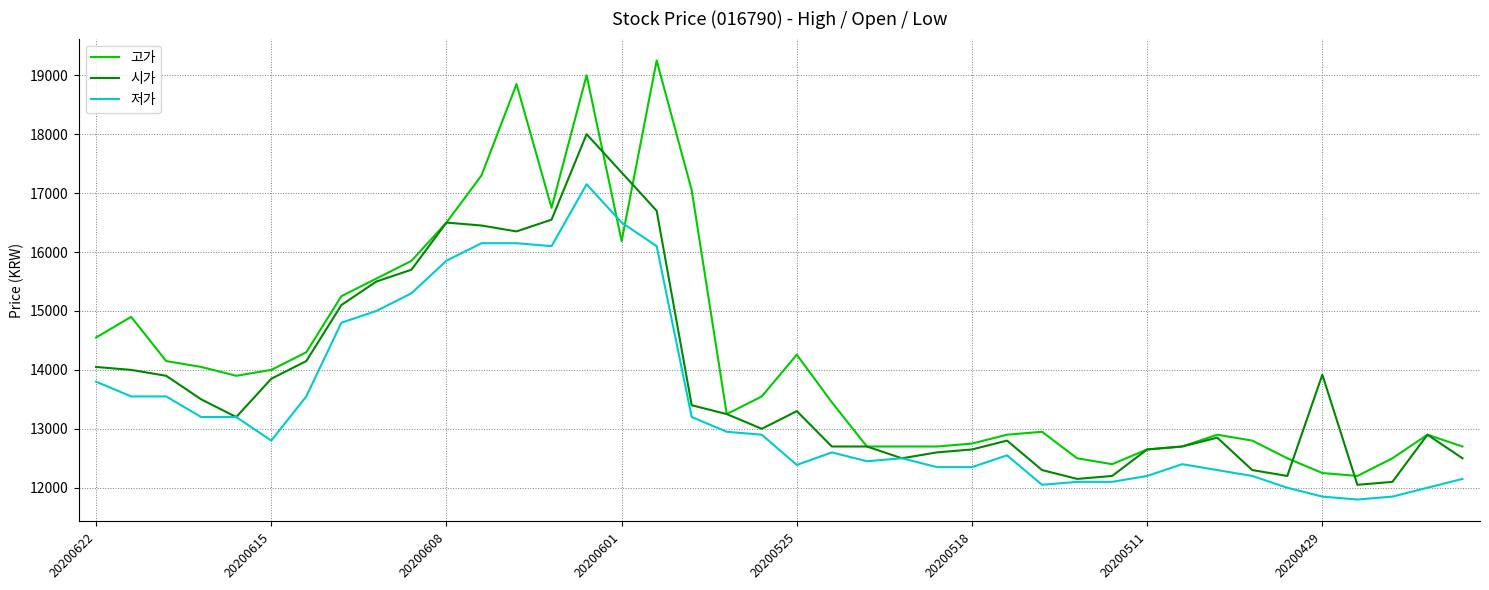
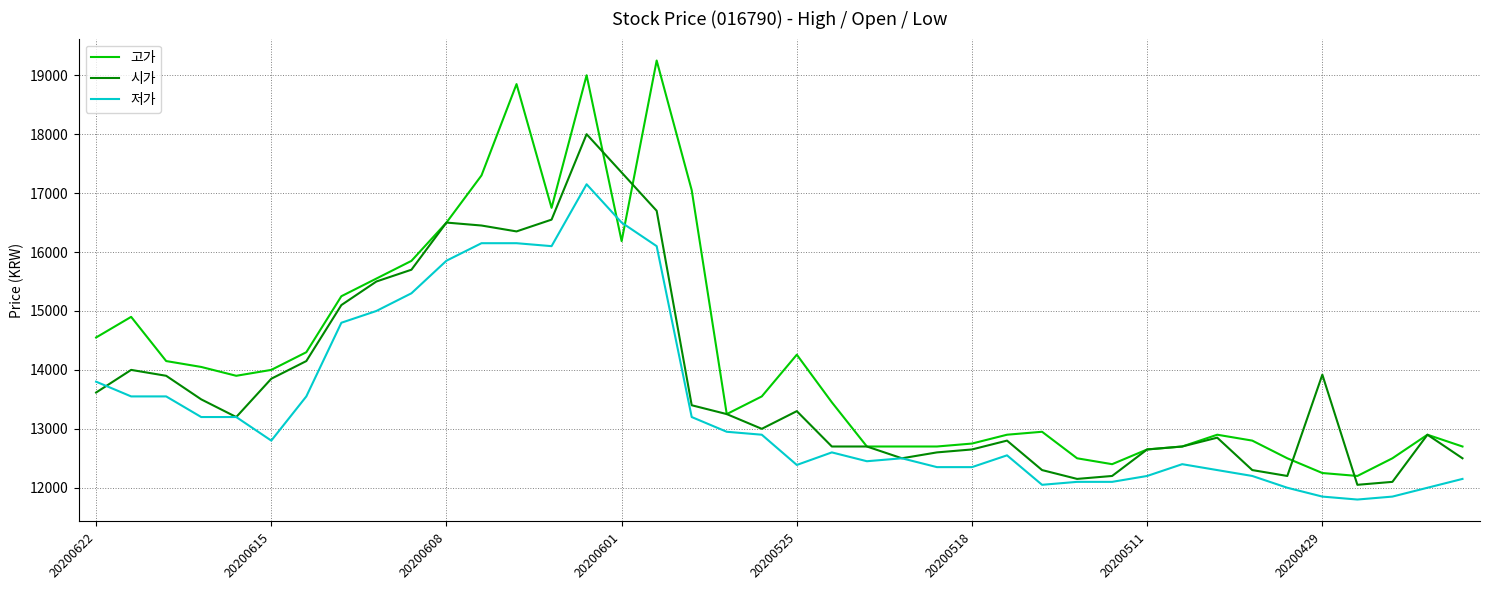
시가, 20200622: 14100 -> 13600
